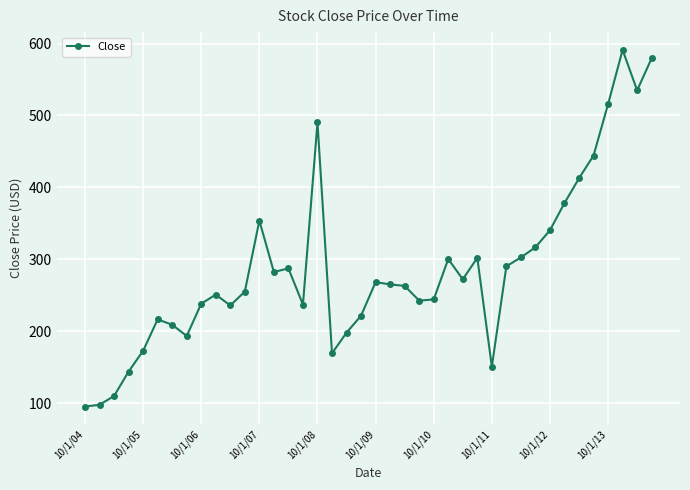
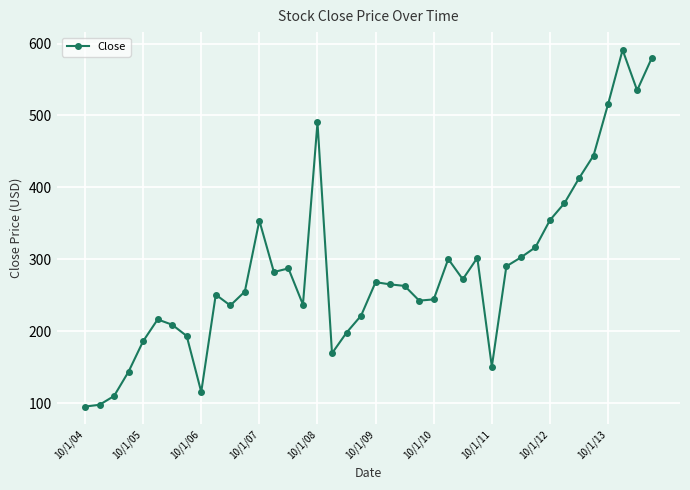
10/1/05: 170 -> 190
10/1/06: 240 -> 120
10/1/12: 340 -> 350
